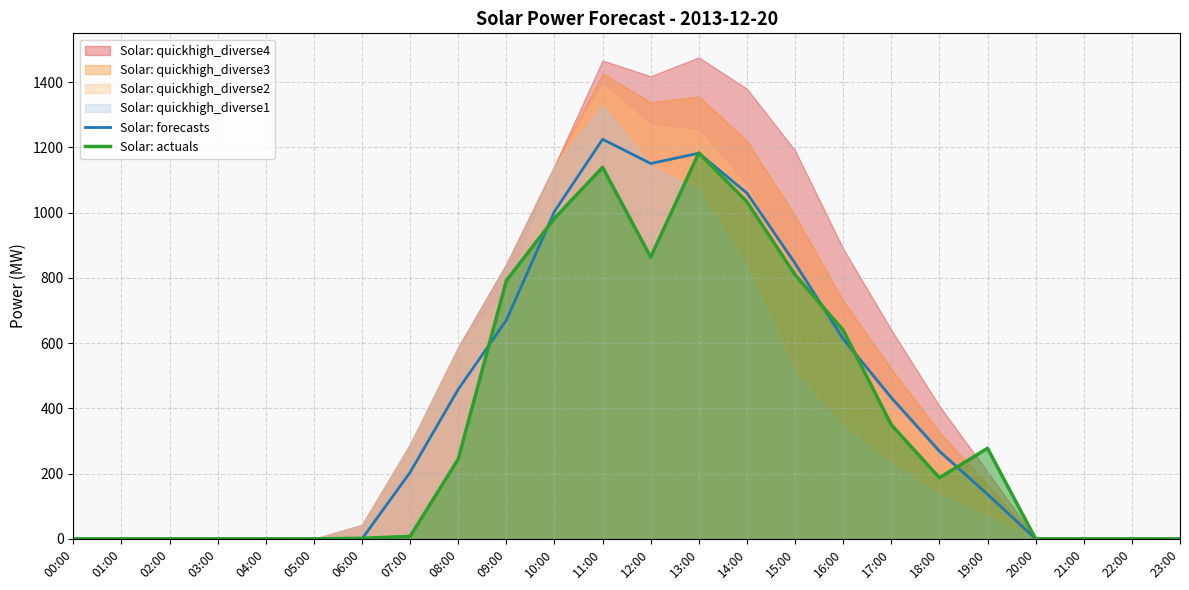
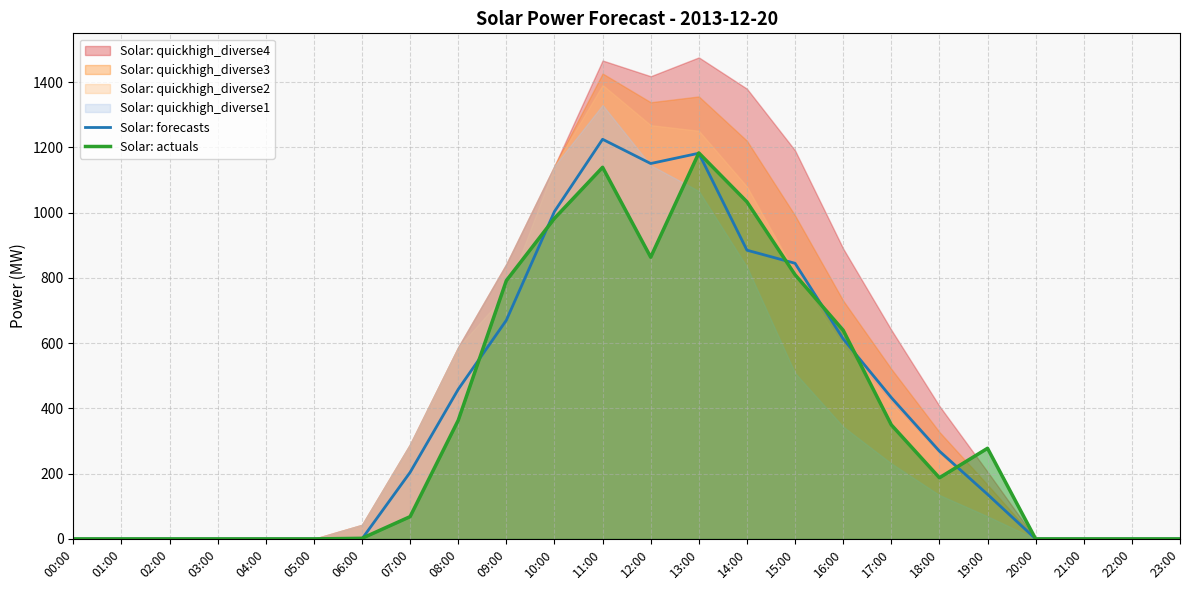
Solar: actuals, 07:00: 10 -> 70
Solar: actuals, 08:00: 240 -> 360
Solar: forecasts, 14:00: 1060 -> 880
